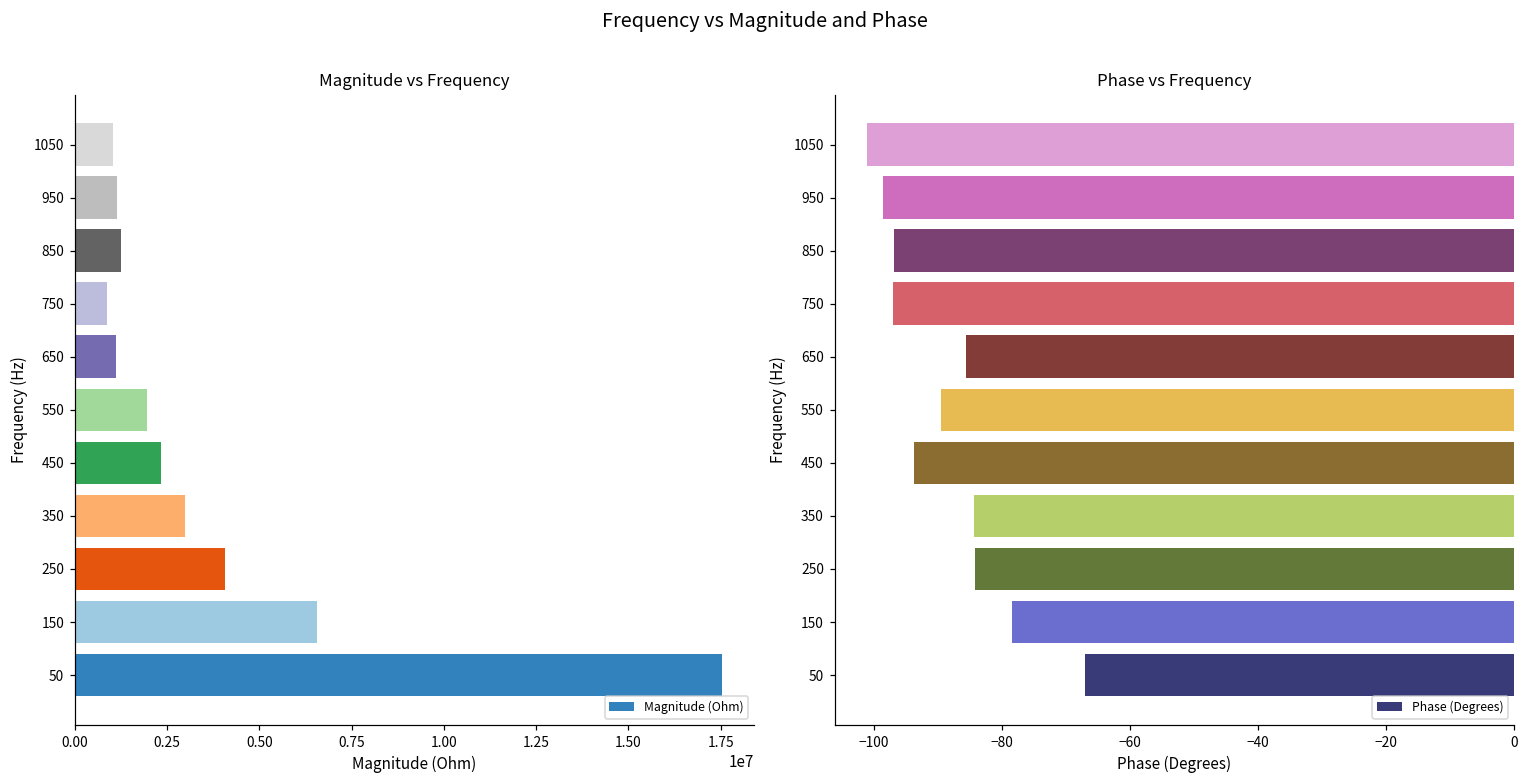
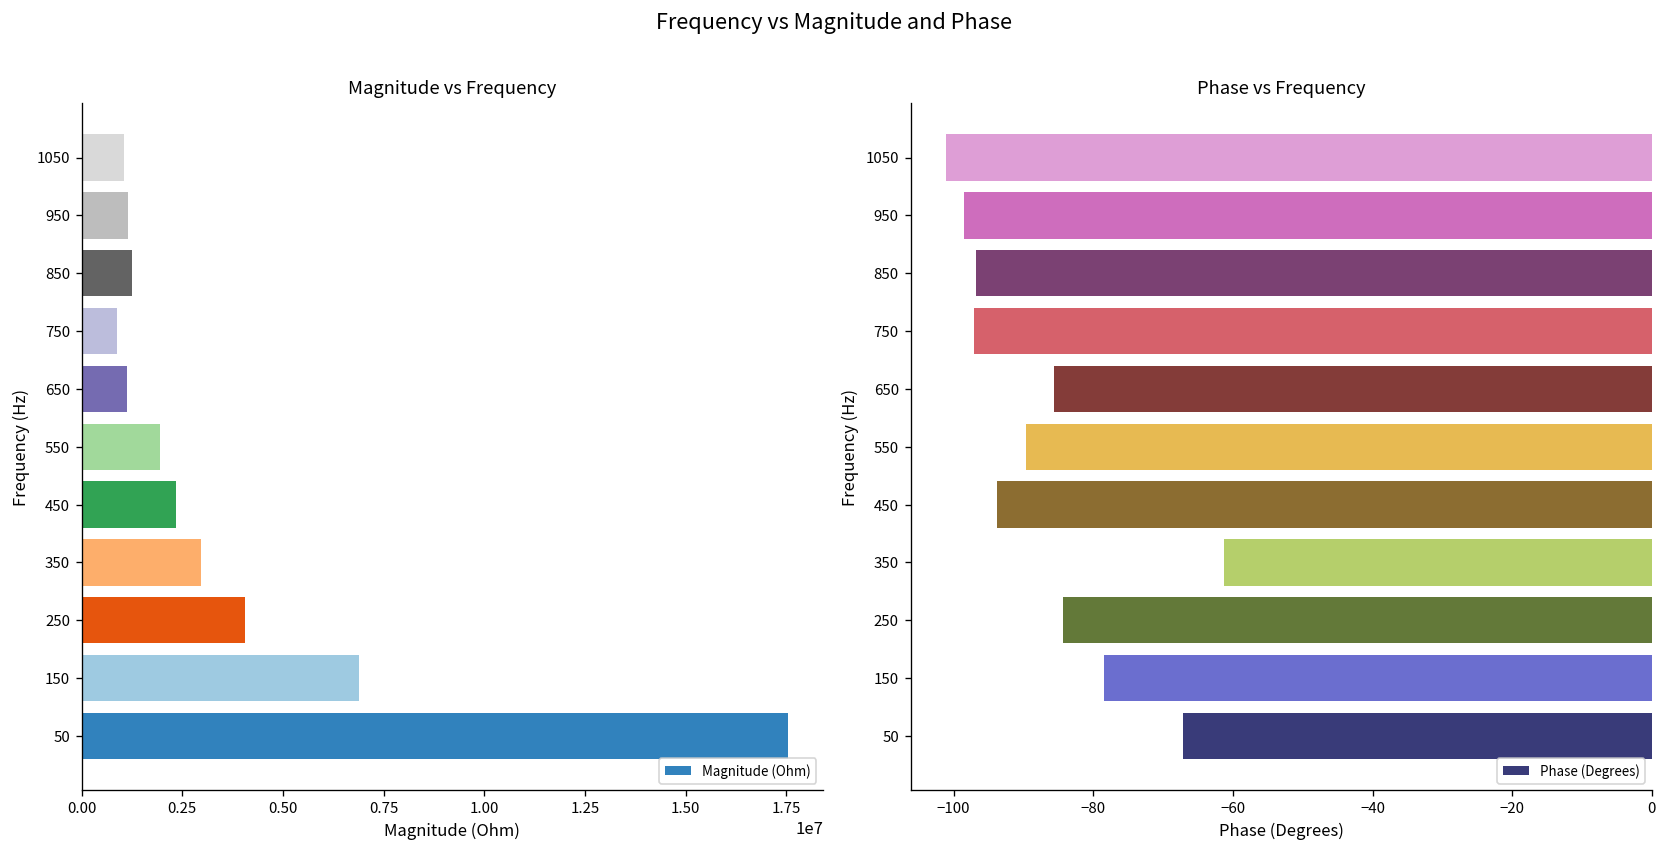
Magnitude vs Frequency, 150: 6600000 -> 6900000
Phase vs Frequency, 350: -84 -> -61
